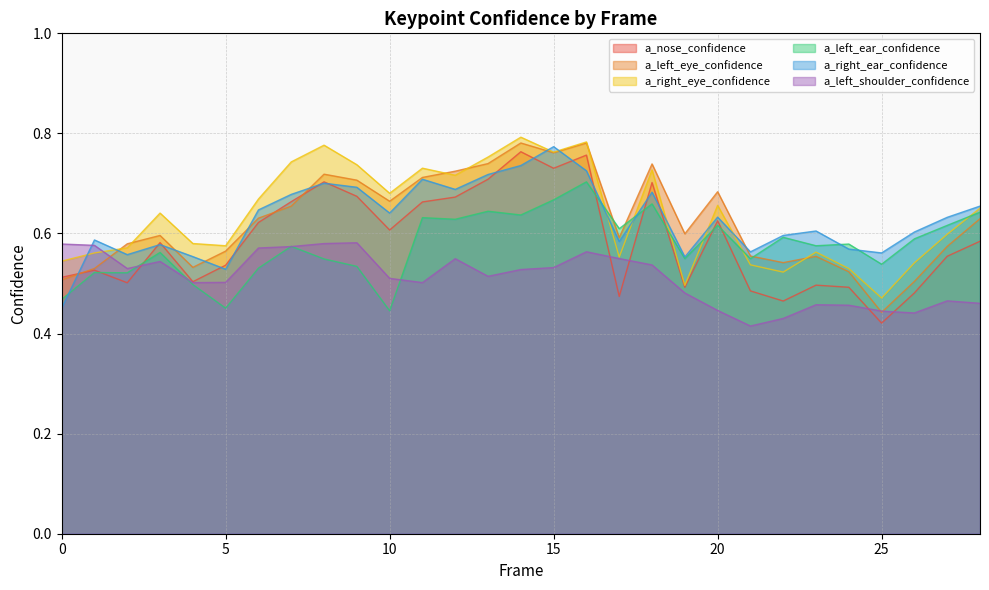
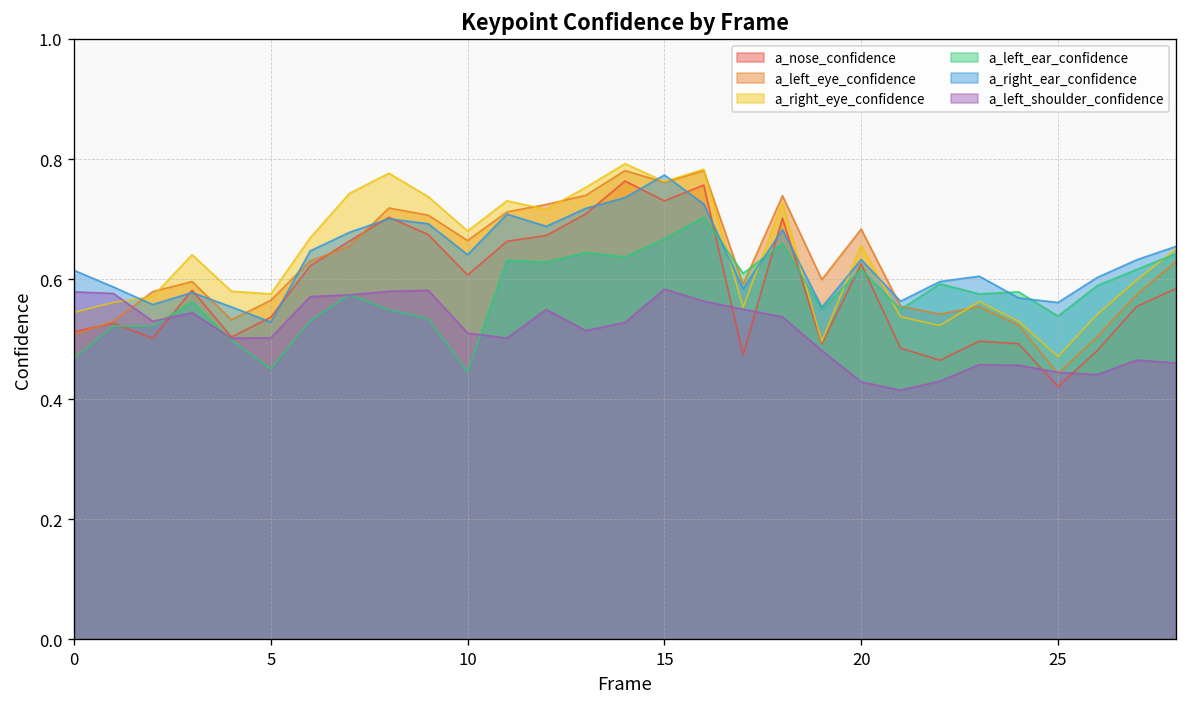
a_right_ear_confidence, 0: 0.45 -> 0.61
a_left_shoulder_confidence, 15: 0.53 -> 0.58
a_left_shoulder_confidence, 20: 0.45 -> 0.43
